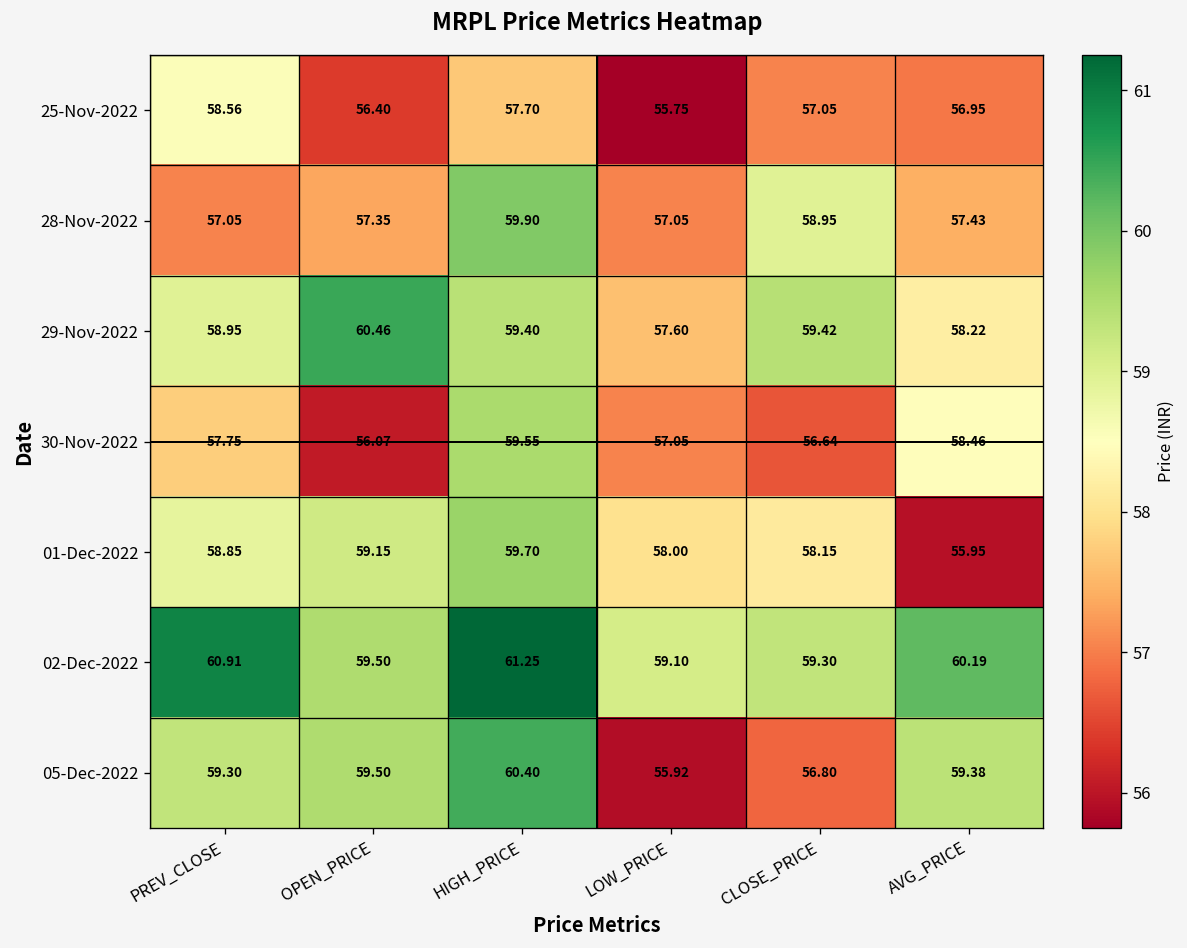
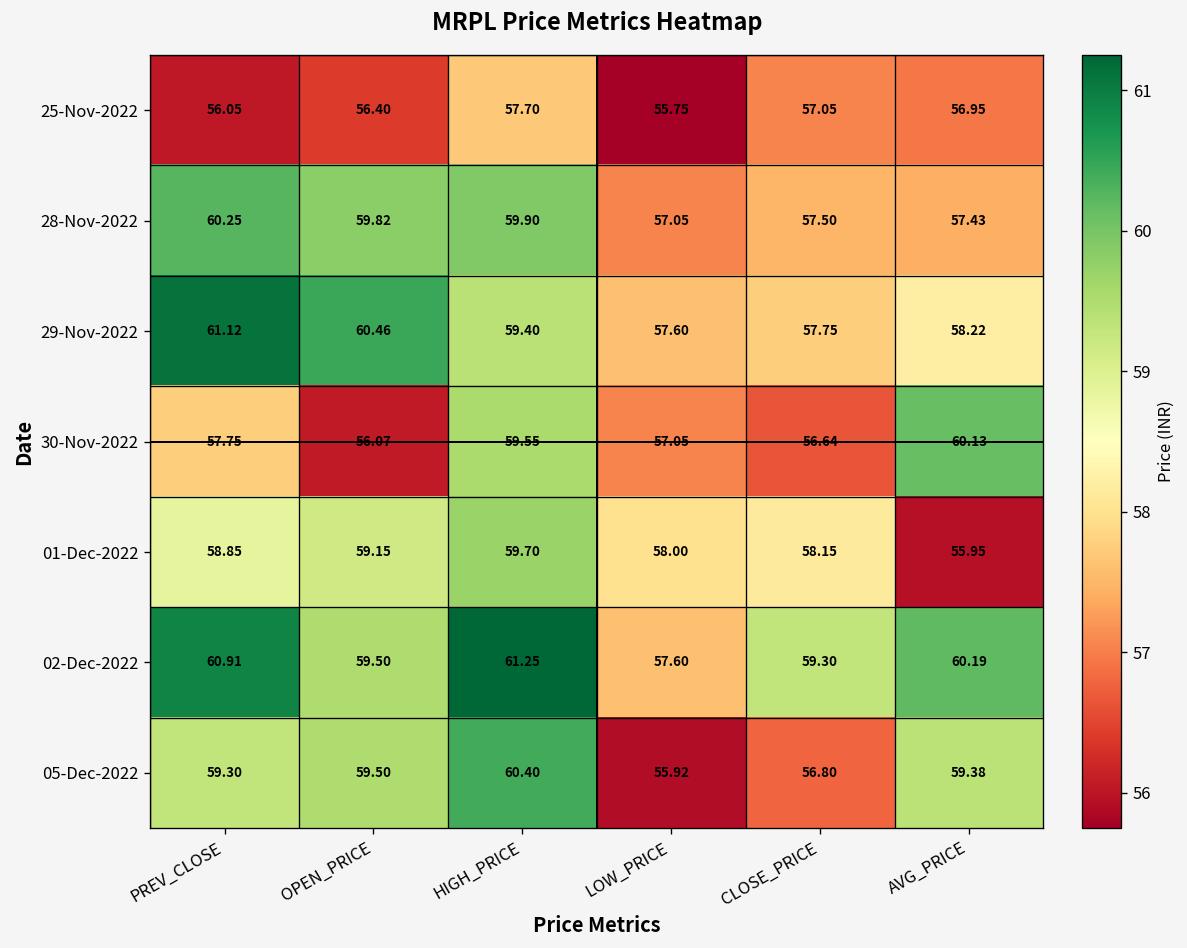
25-Nov-2022, PREV_CLOSE: 58.56 -> 56.05
28-Nov-2022, PREV_CLOSE: 57.05 -> 60.25
28-Nov-2022, OPEN_PRICE: 57.35 -> 59.82
28-Nov-2022, CLOSE_PRICE: 58.95 -> 57.50
29-Nov-2022, PREV_CLOSE: 58.95 -> 61.12
29-Nov-2022, CLOSE_PRICE: 59.42 -> 57.75
30-Nov-2022, AVG_PRICE: 58.46 -> 60.13
02-Dec-2022, LOW_PRICE: 59.10 -> 57.60
